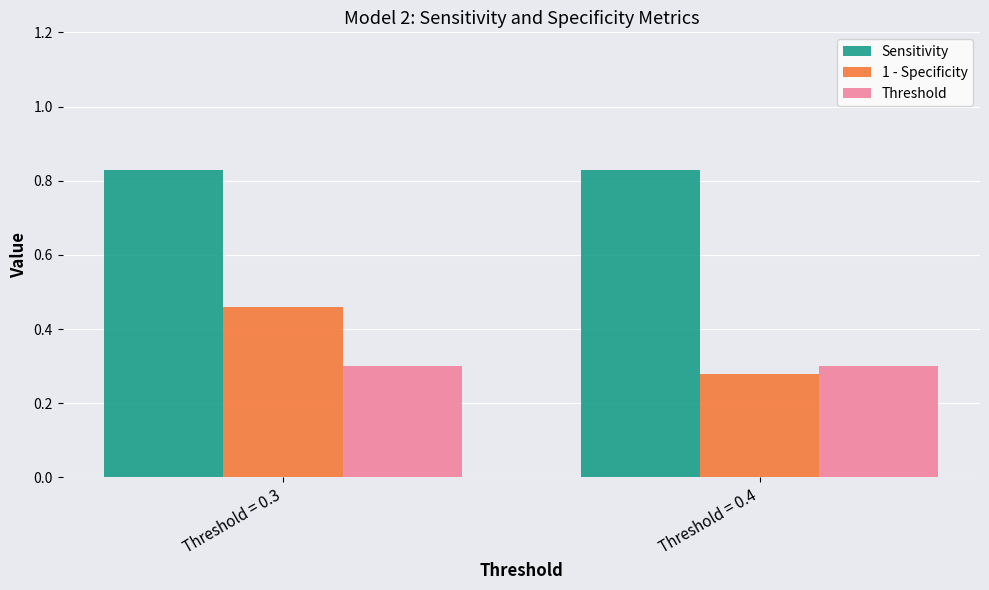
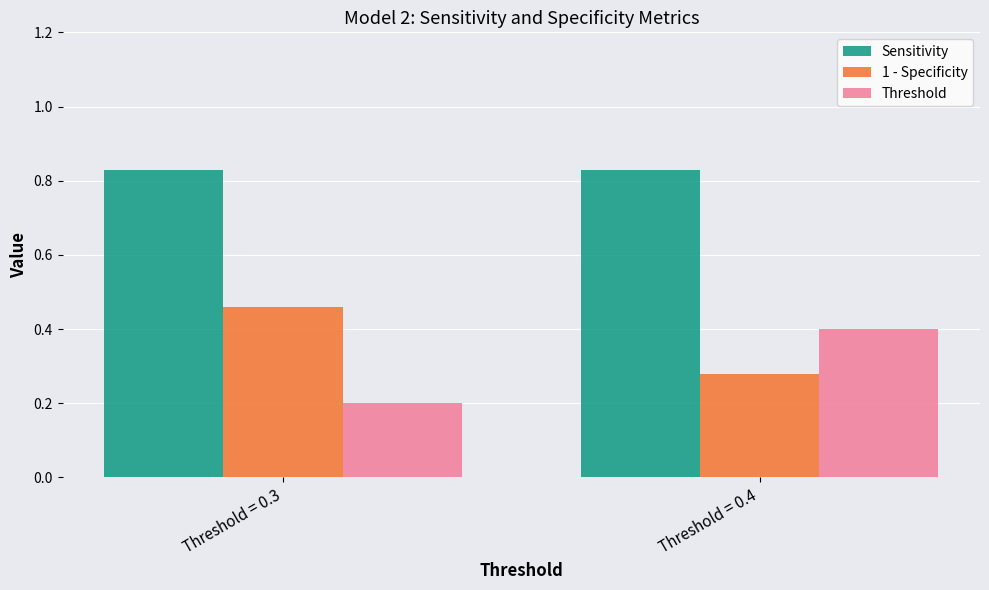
Threshold, Threshold = 0.3: 0.3 -> 0.2
Threshold, Threshold = 0.4: 0.3 -> 0.4
